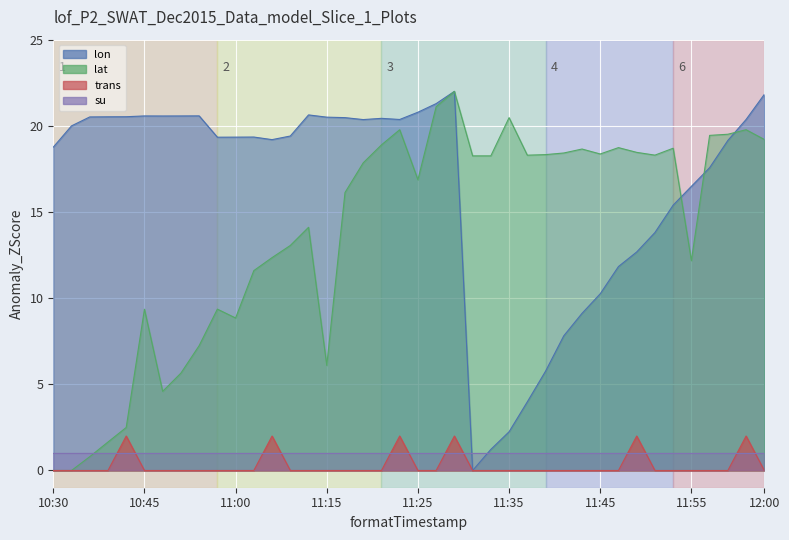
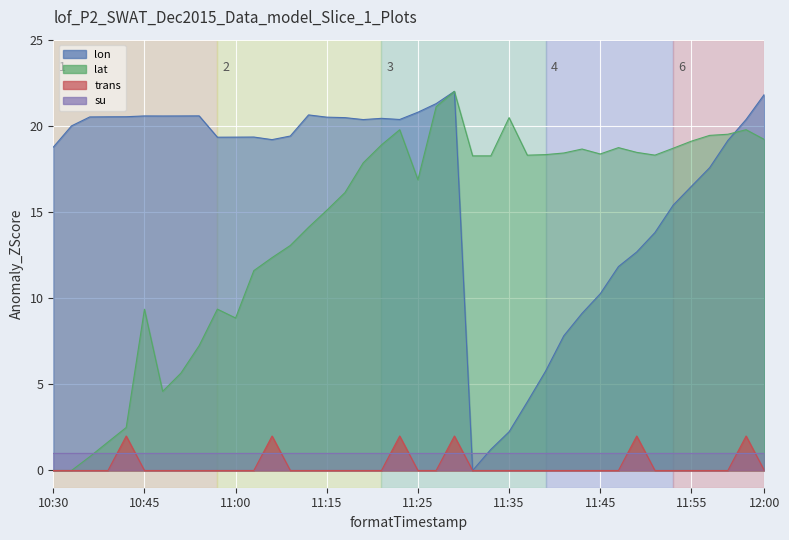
lat, 11:15: 6.1 -> 15.1
lat, 11:55: 12.2 -> 19.1
